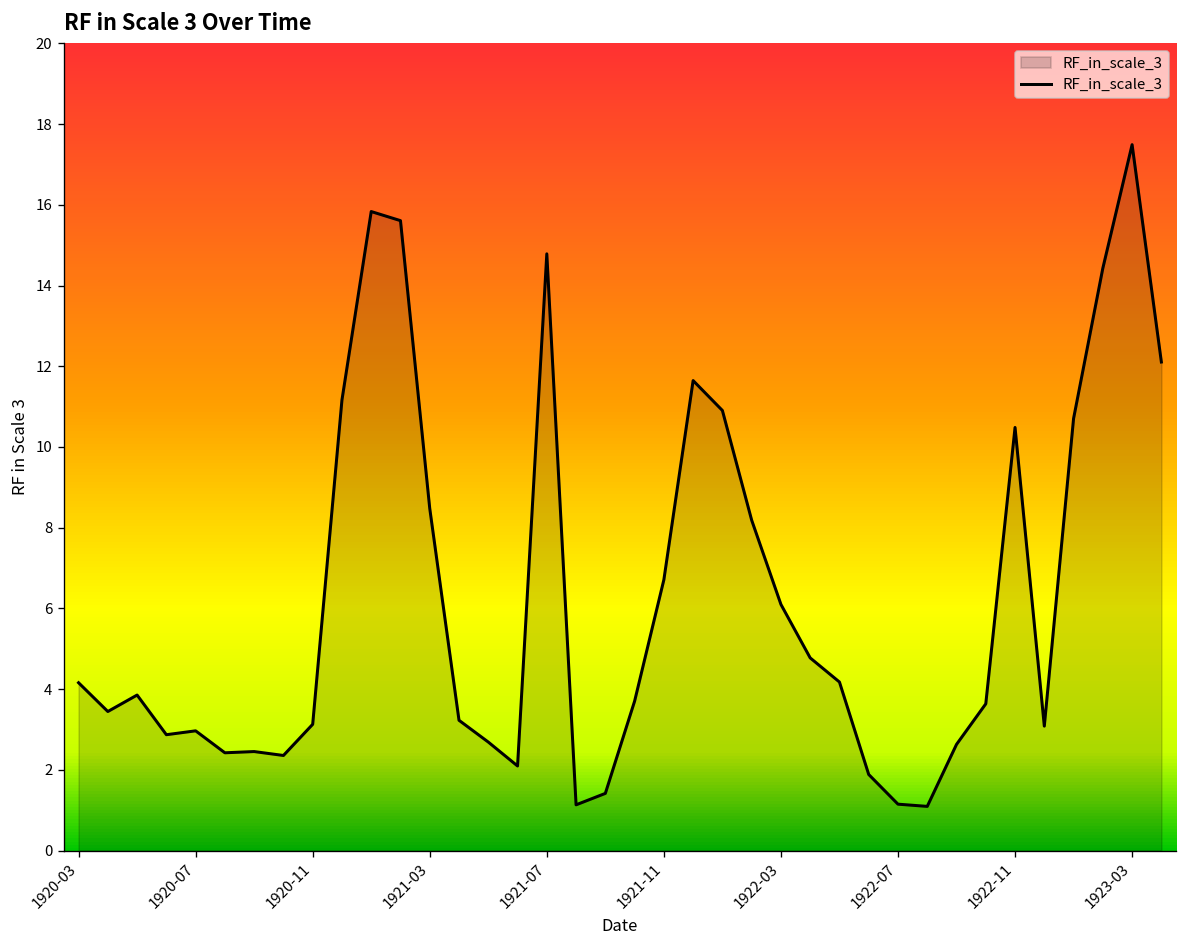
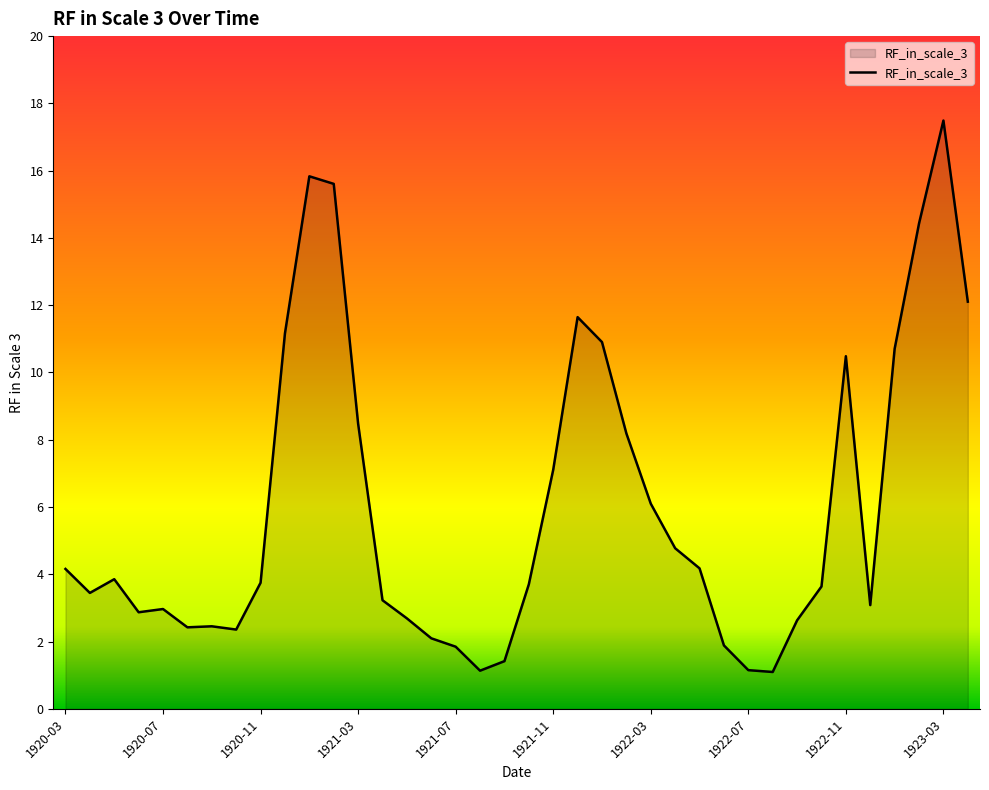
1920-11: 3.1 -> 3.7
1921-07: 14.8 -> 1.8
1921-11: 6.7 -> 7.1
